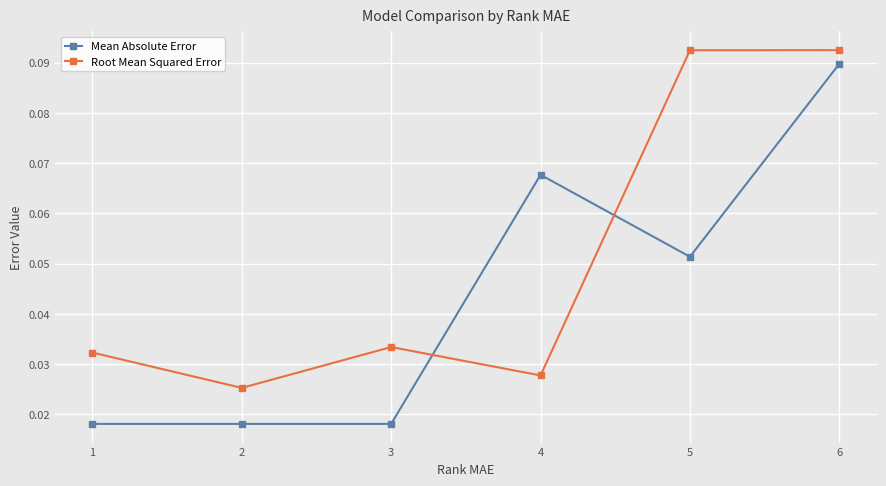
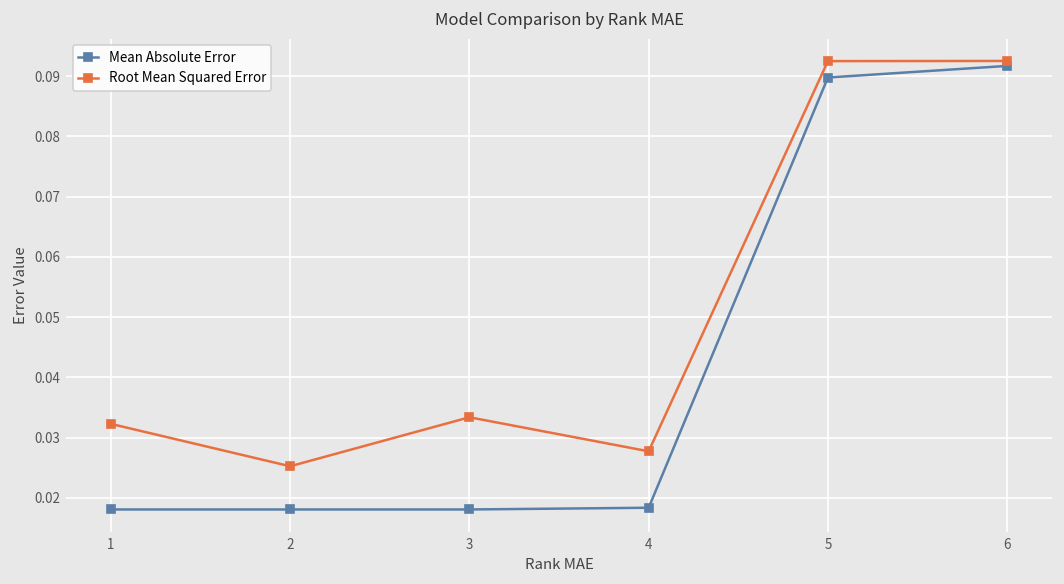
Mean Absolute Error, 4: 0.068 -> 0.018
Mean Absolute Error, 5: 0.051 -> 0.090
Mean Absolute Error, 6: 0.090 -> 0.092
